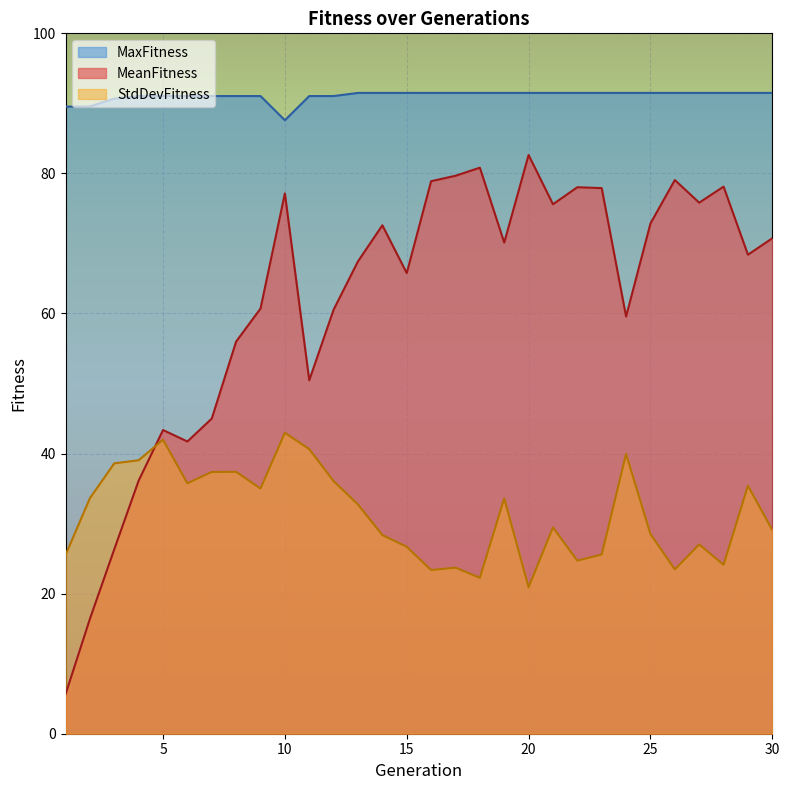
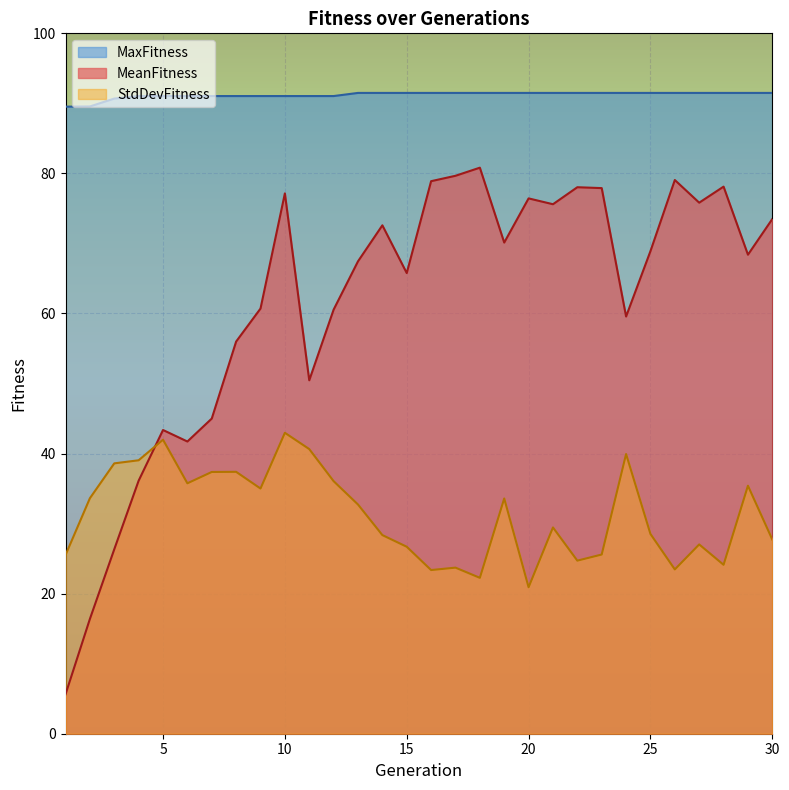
MaxFitness, 10: 88 -> 91
MeanFitness, 20: 83 -> 76
MeanFitness, 25: 73 -> 69
MeanFitness, 30: 71 -> 73
StdDevFitness, 30: 29 -> 28
